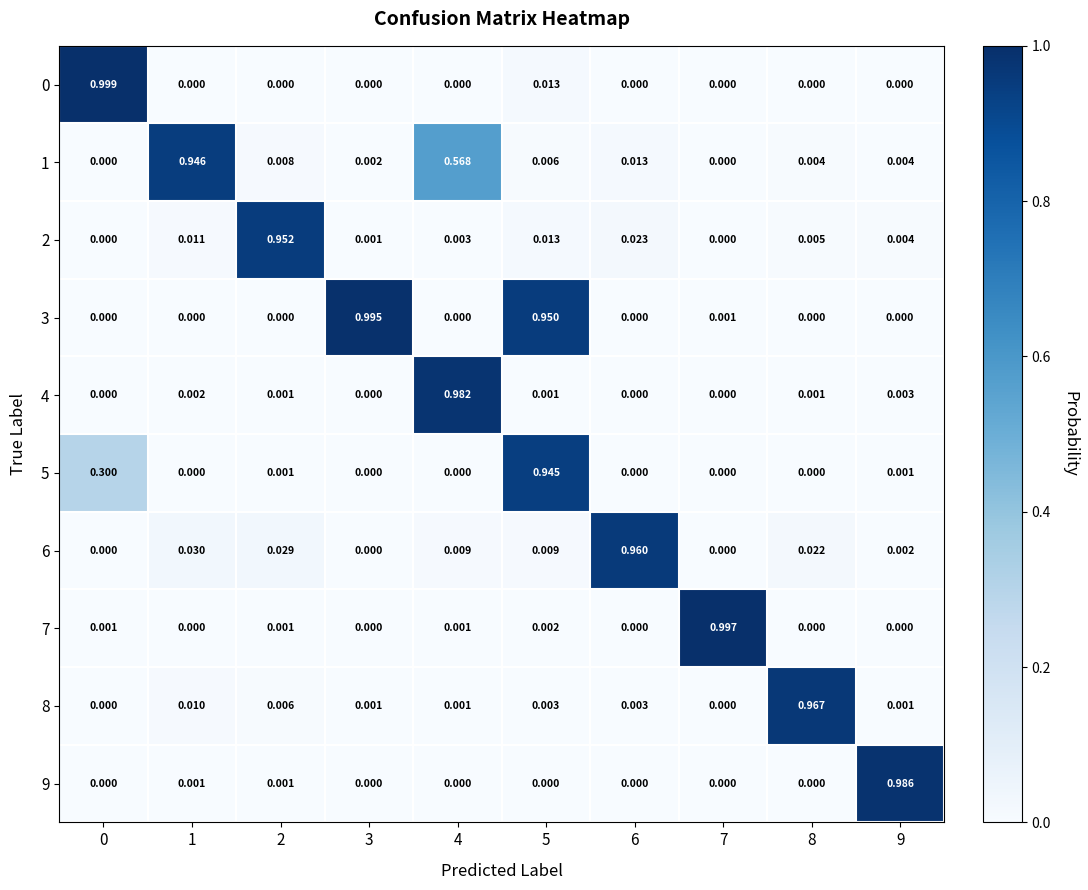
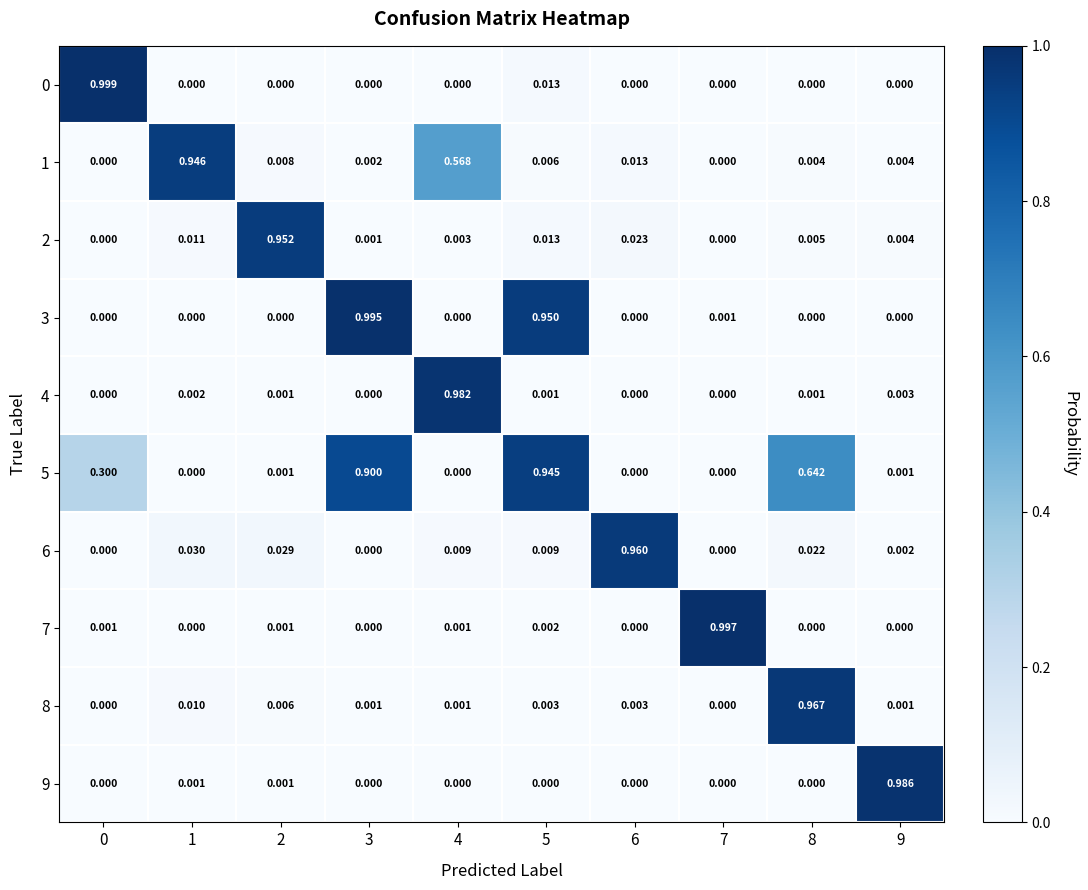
5, 3: 0.000 -> 0.900
5, 8: 0.000 -> 0.642
